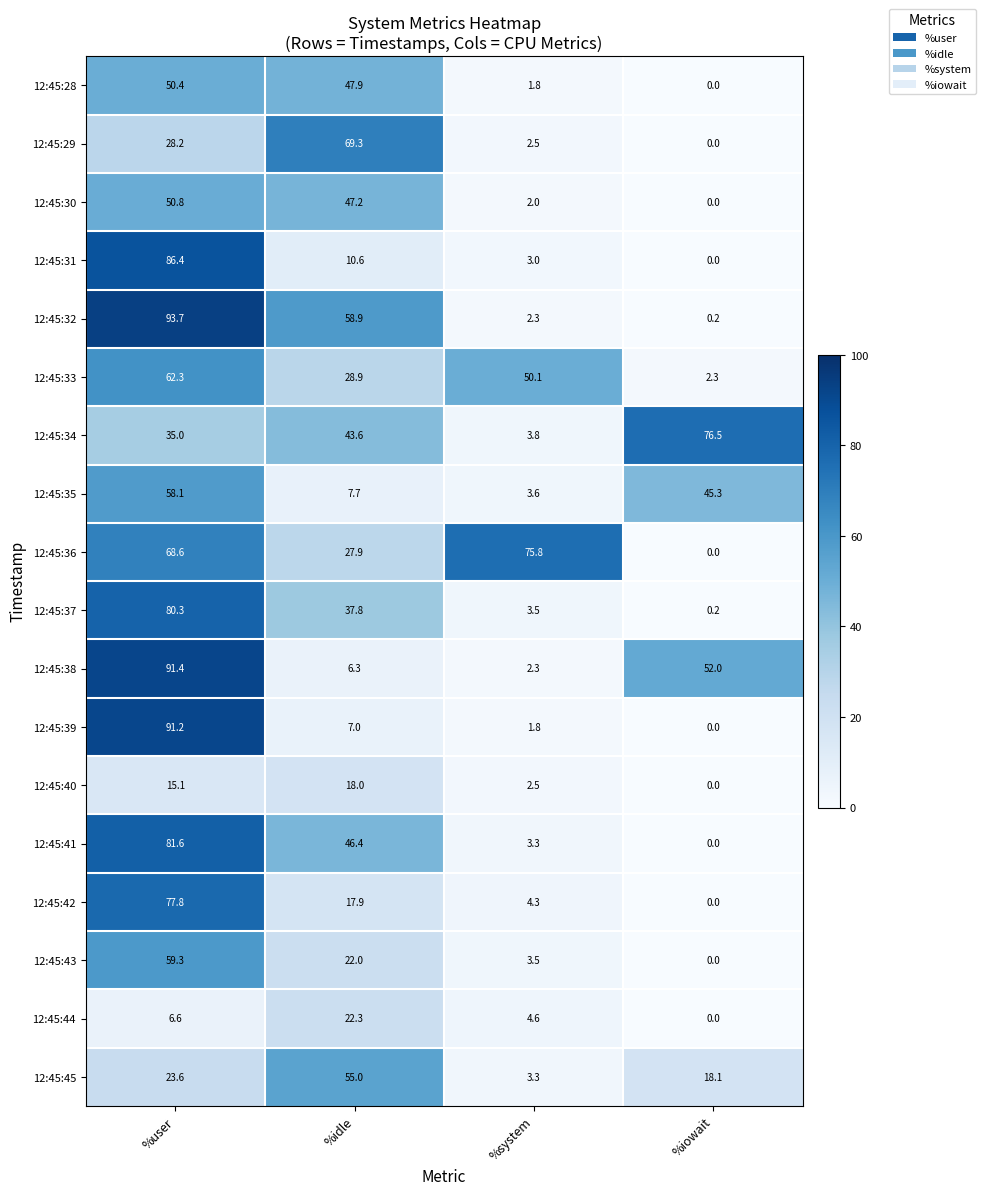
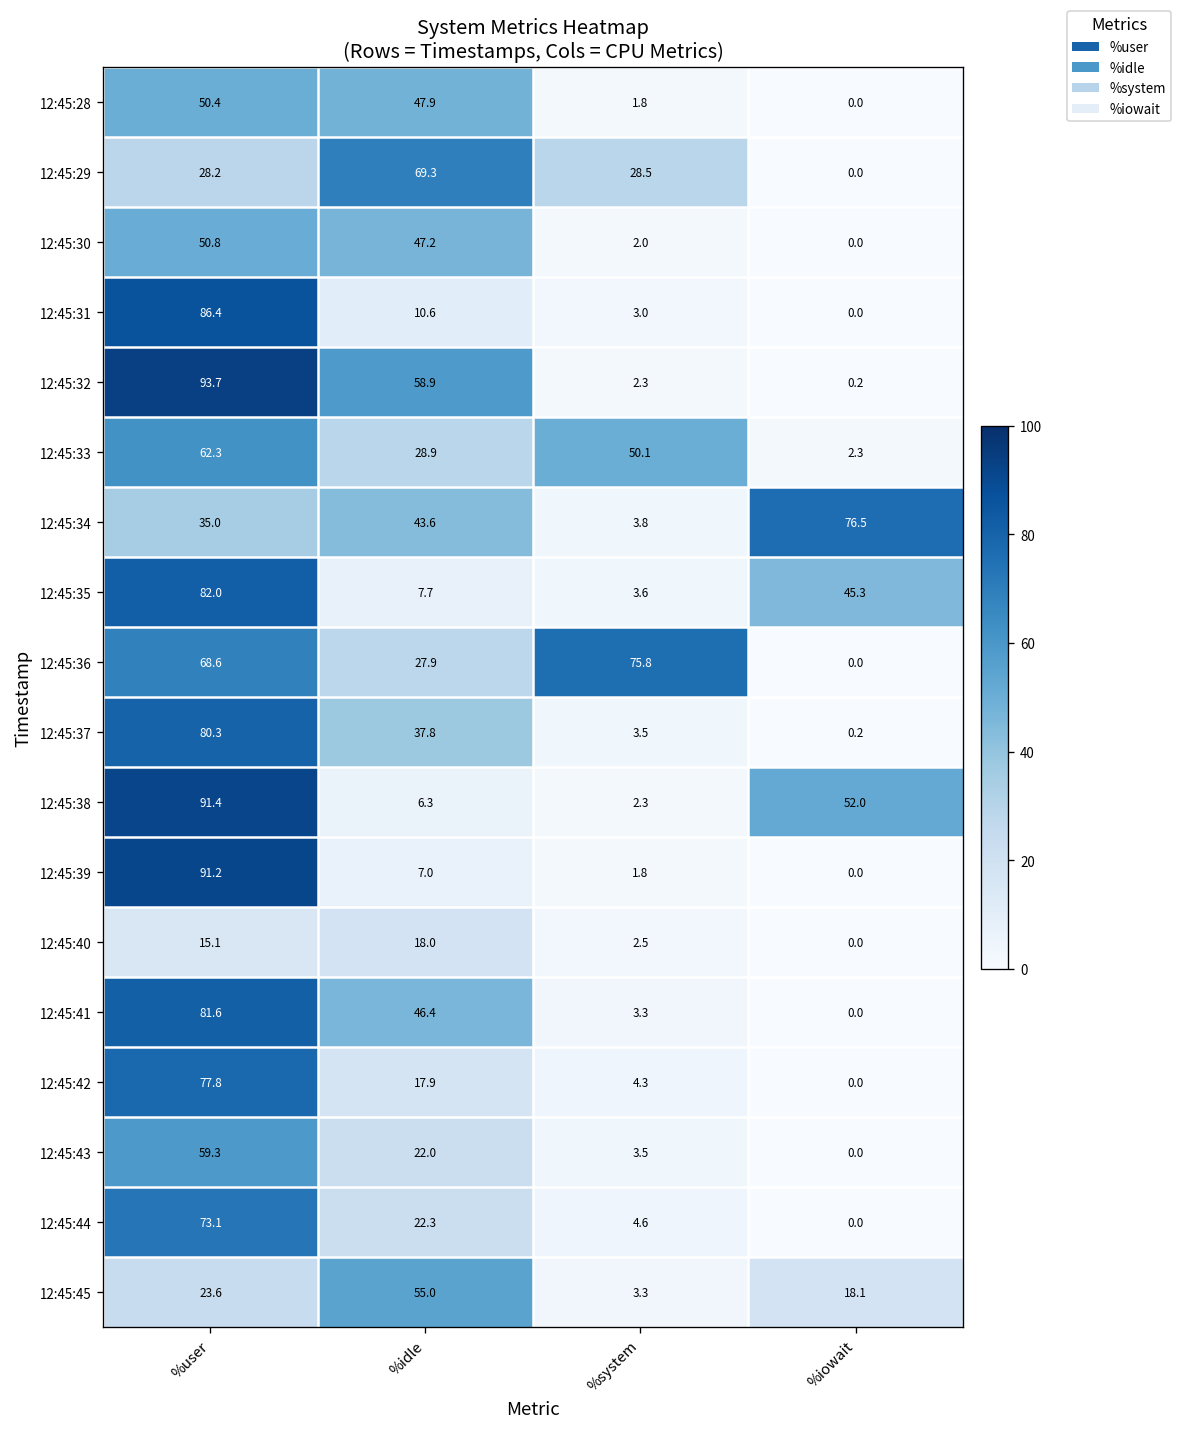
12:45:29, %system: 2.5 -> 28.5
12:45:35, %user: 58.1 -> 82.0
12:45:44, %user: 6.6 -> 73.1
